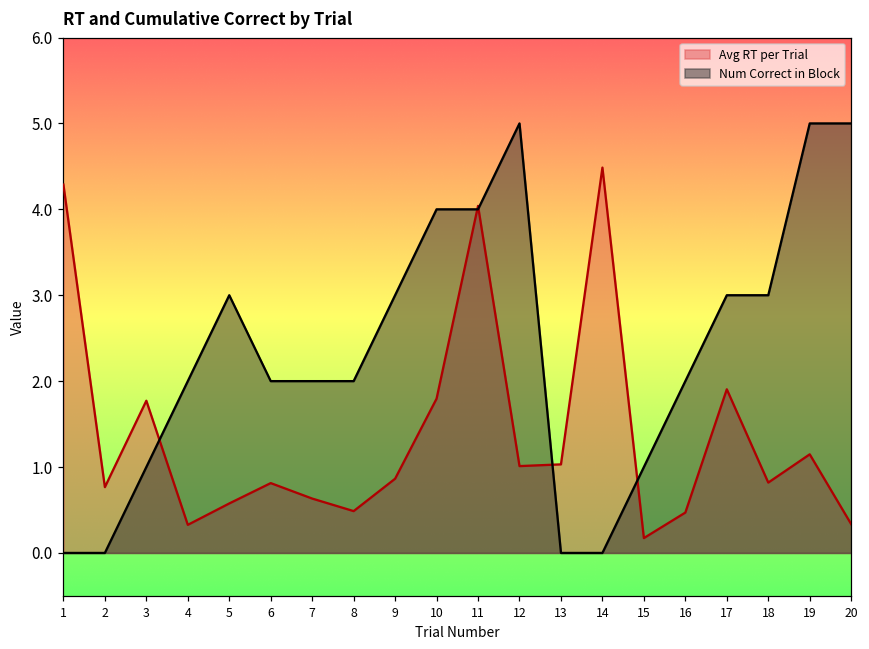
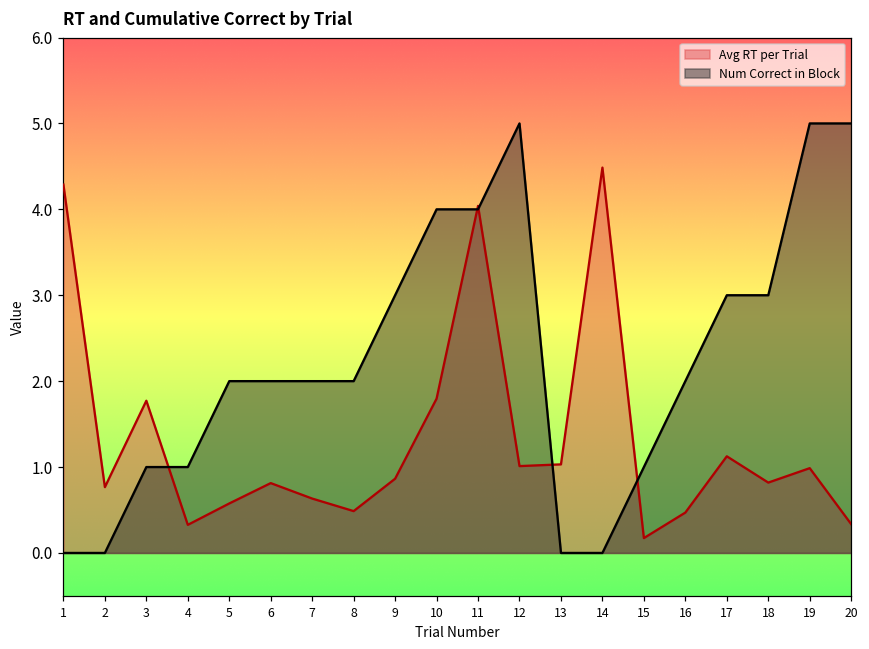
Num Correct in Block, 4: 2 -> 1
Num Correct in Block, 5: 3 -> 2
Avg RT per Trial, 17: 1.9 -> 1.1
Avg RT per Trial, 19: 1.1 -> 1.0
